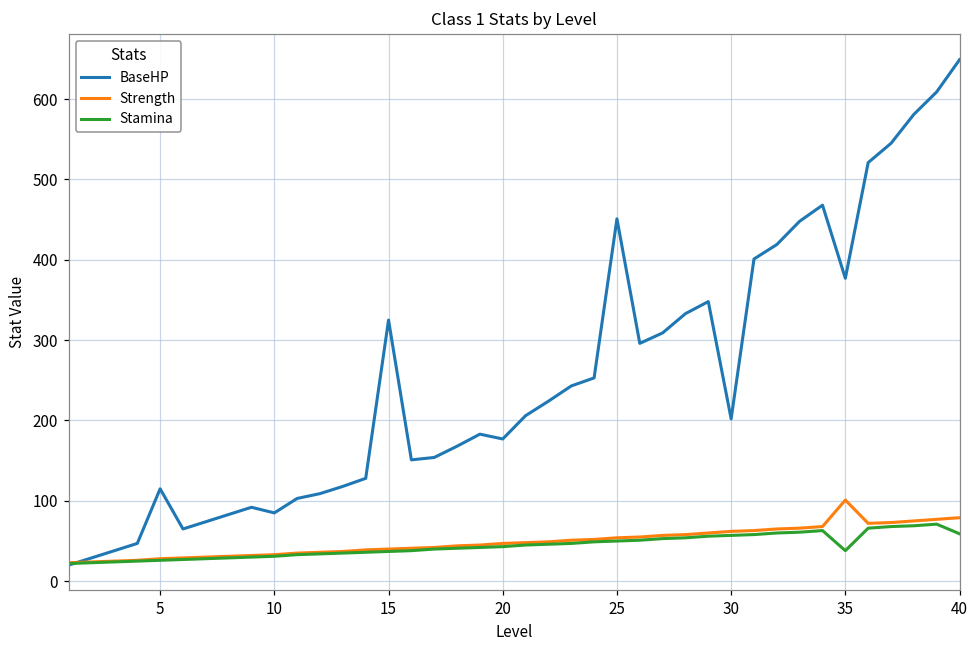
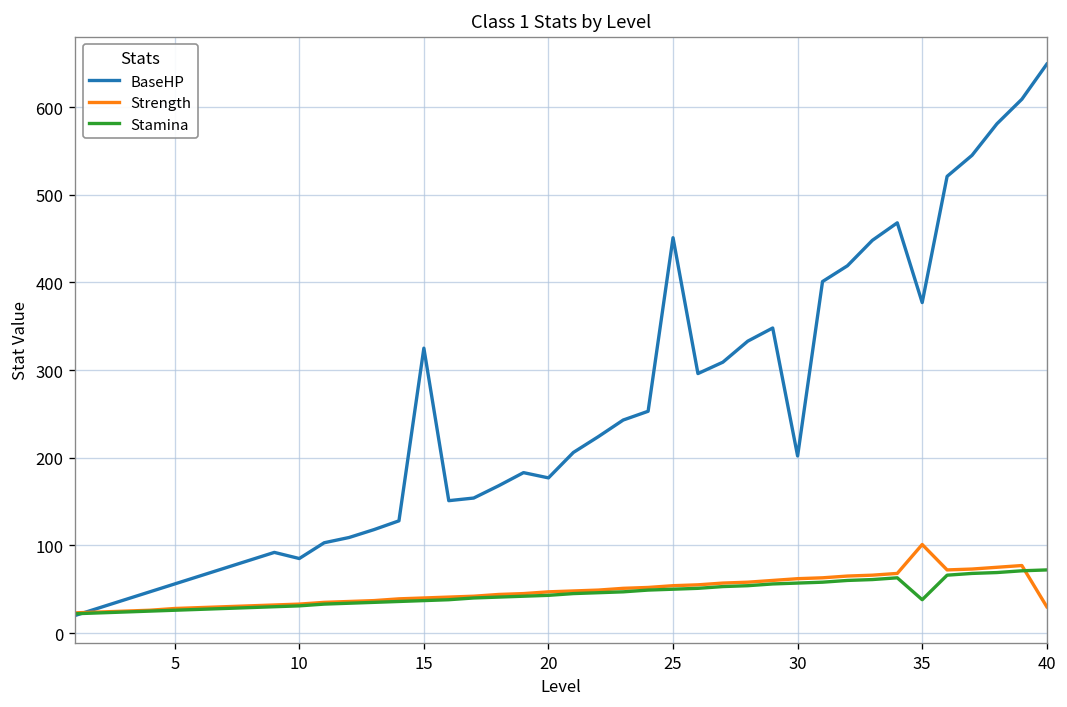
BaseHP, 5: 120 -> 60
Strength, 40: 80 -> 30
Stamina, 40: 60 -> 70
